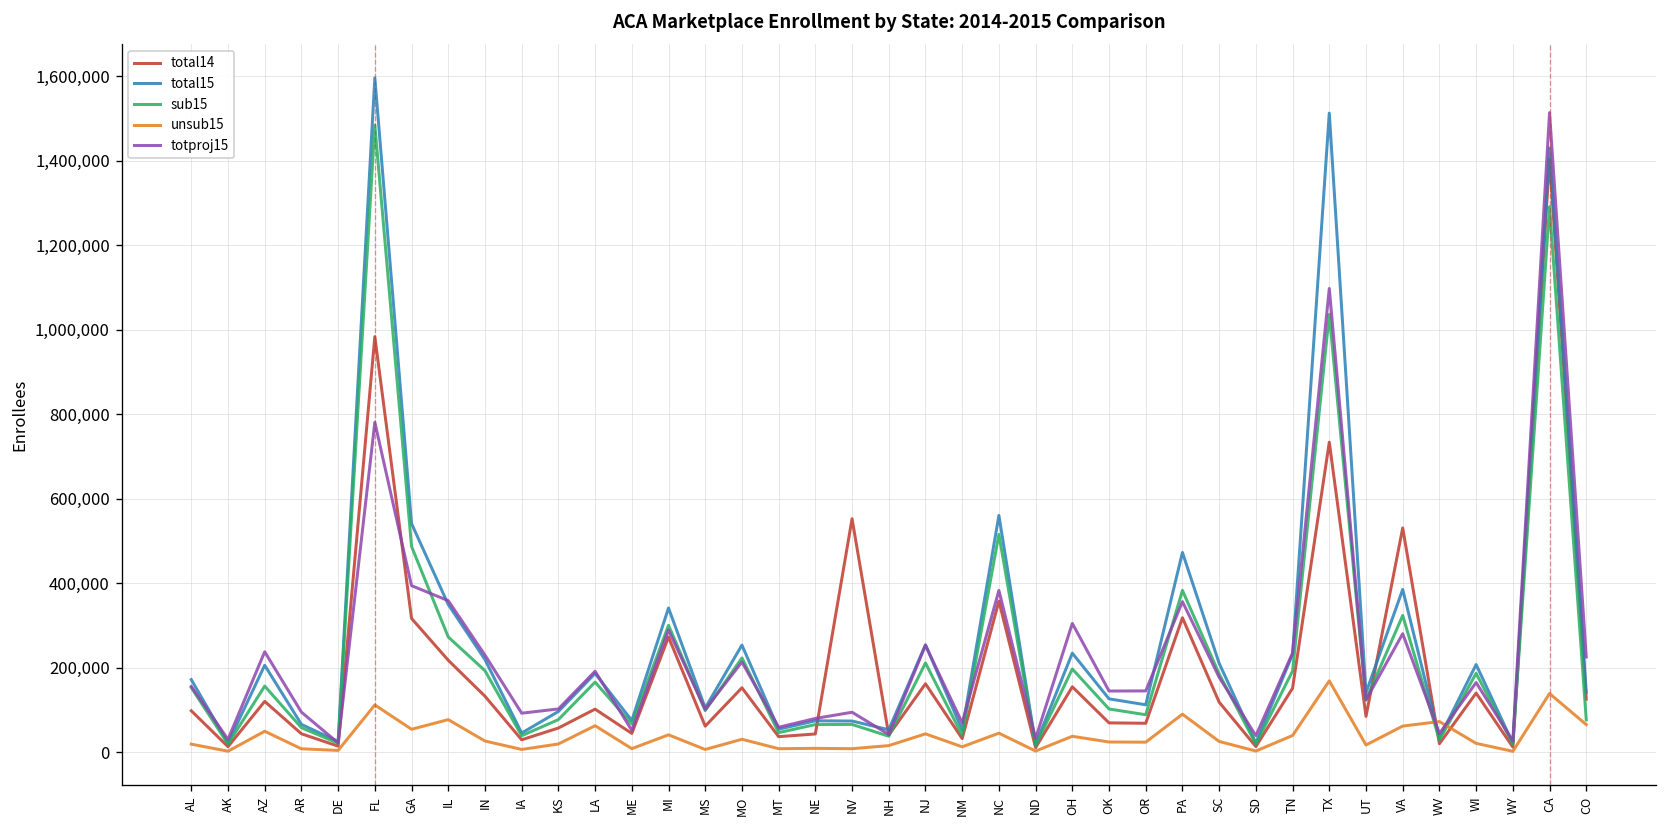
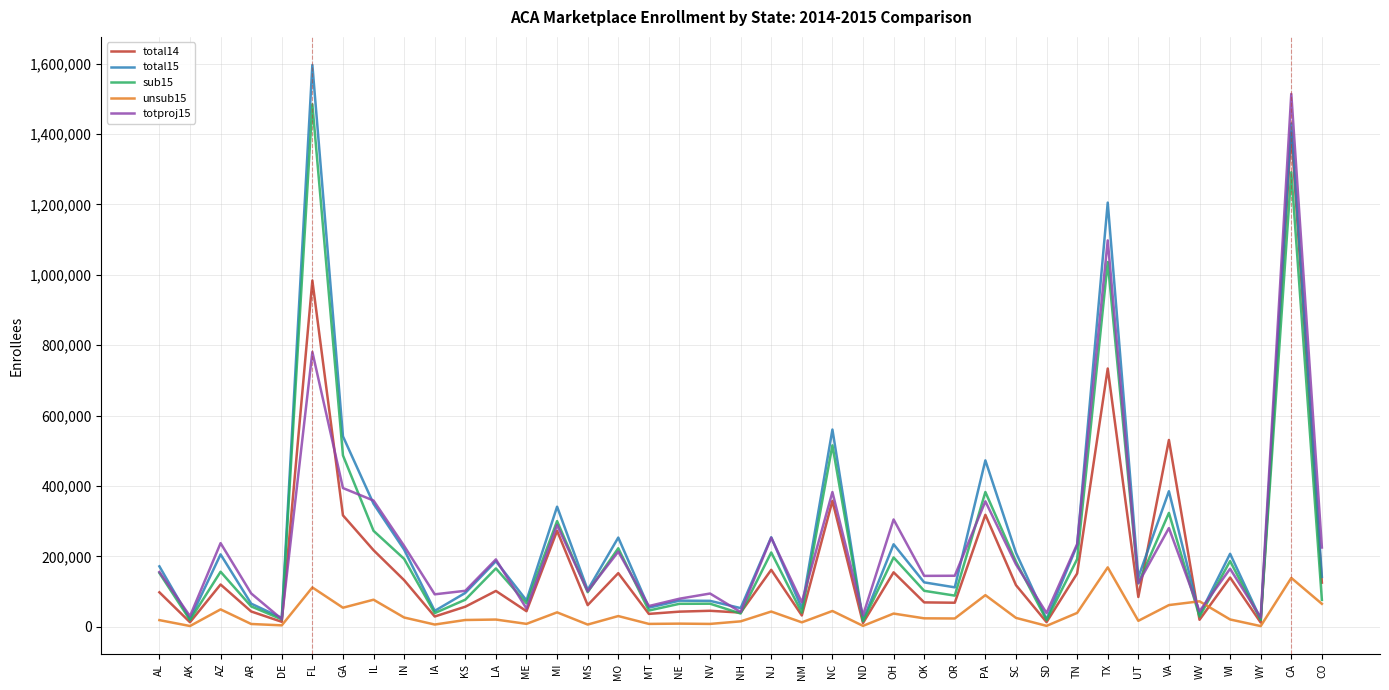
unsub15, LA: 60,000 -> 20,000
total14, NV: 550,000 -> 50,000
total15, TX: 1,510,000 -> 1,210,000
